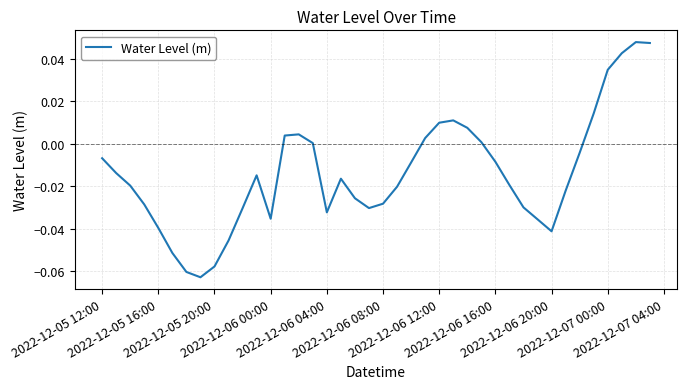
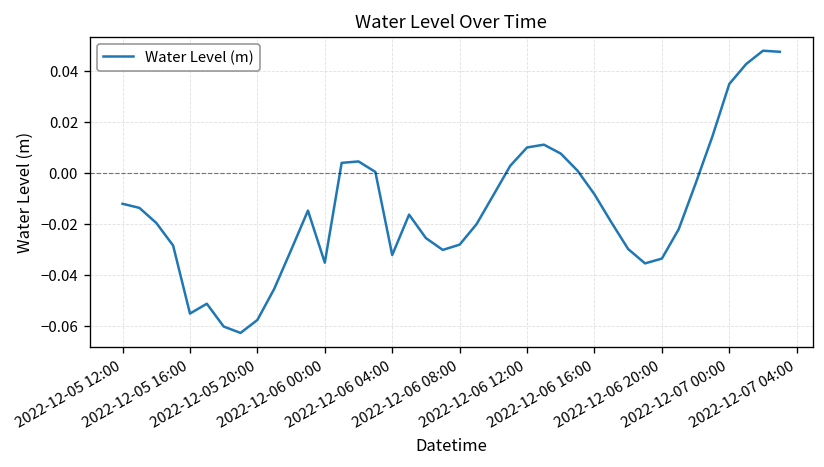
2022-12-05 12:00: -0.007 -> -0.012
2022-12-05 16:00: -0.040 -> -0.055
2022-12-06 20:00: -0.041 -> -0.034
